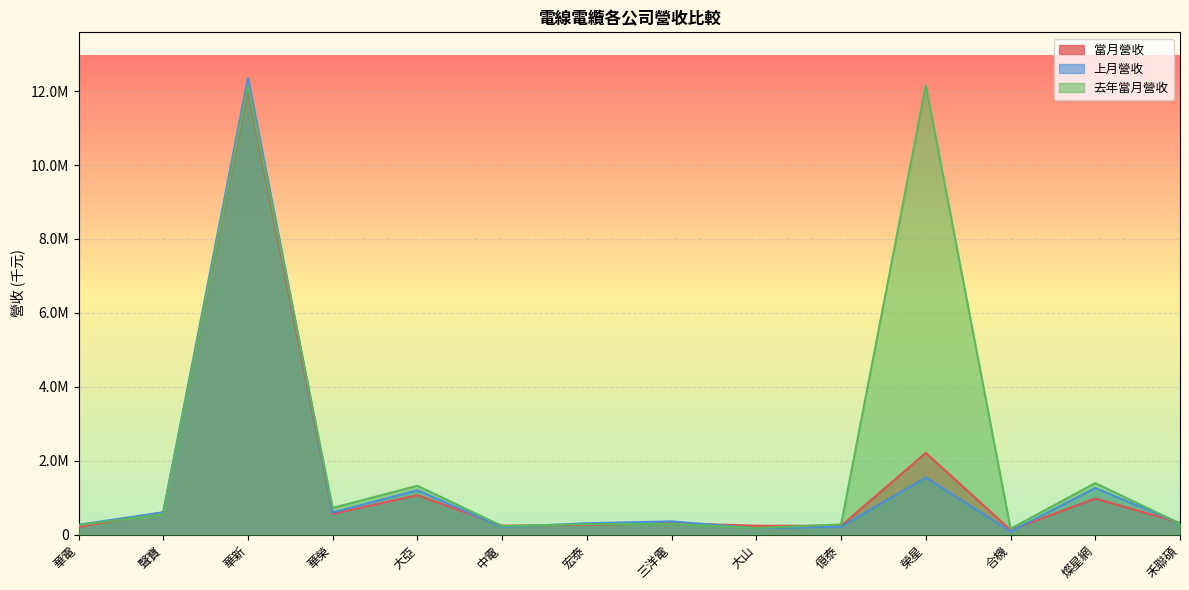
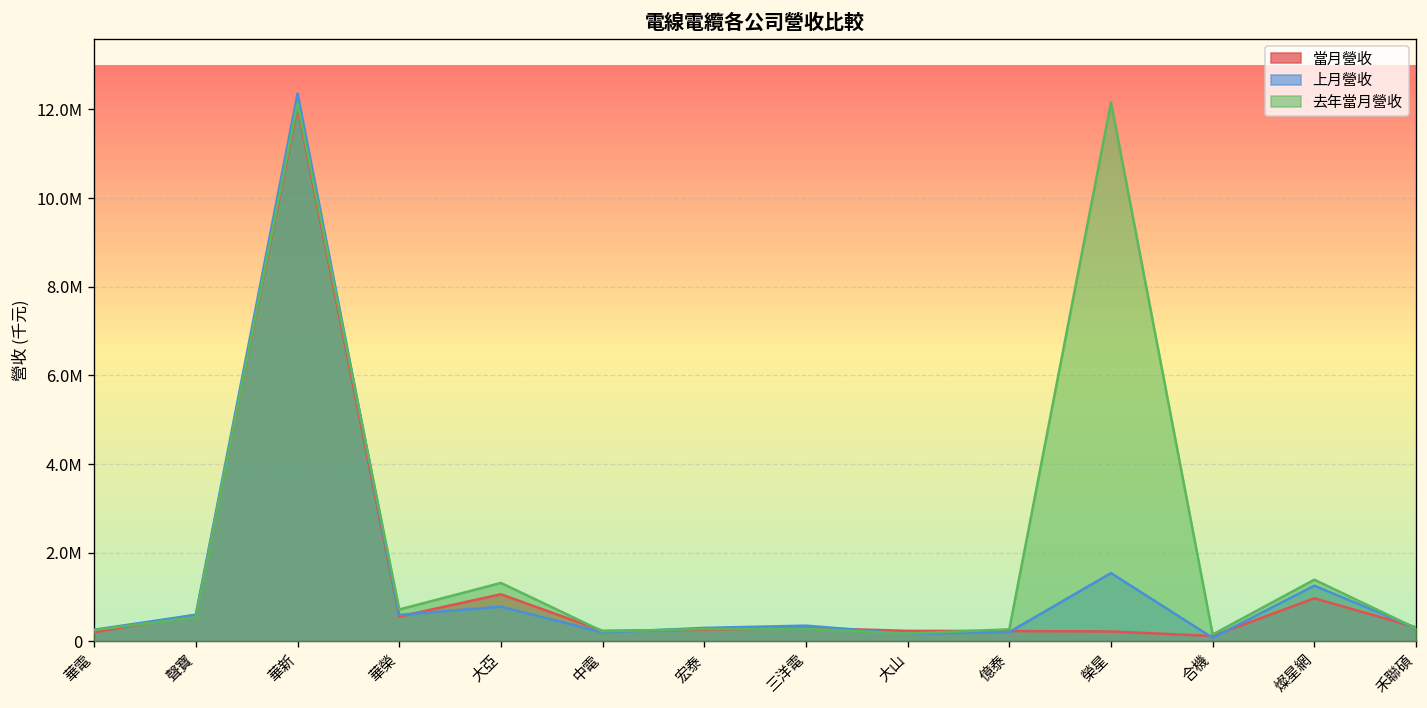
上月營收, 大亞: 1200000 -> 800000
當月營收, 榮星: 2200000 -> 200000
